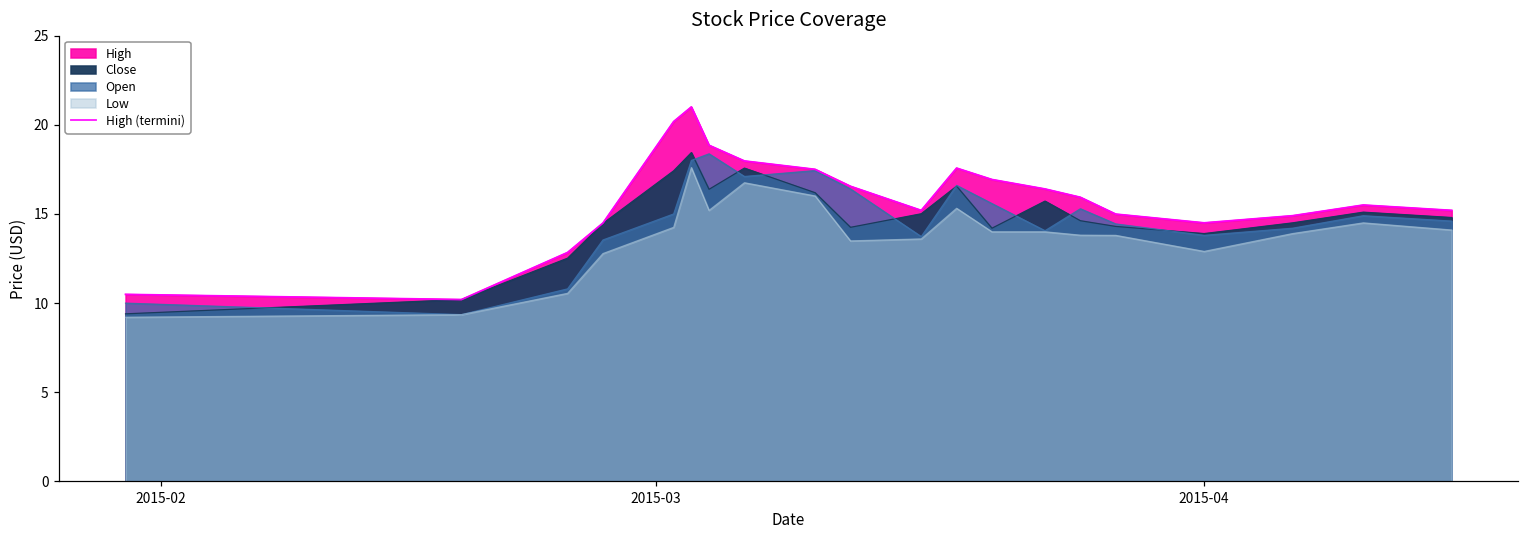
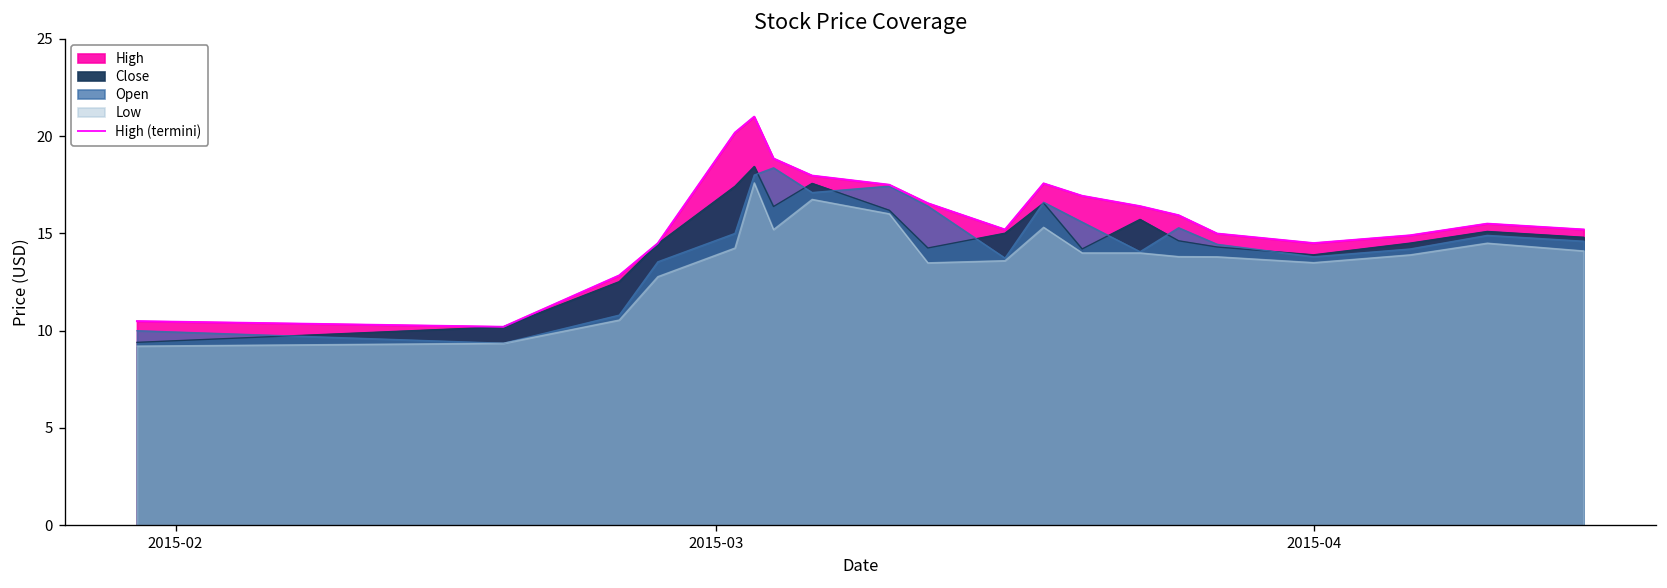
Low, 2015-04: 12.9 -> 13.5
